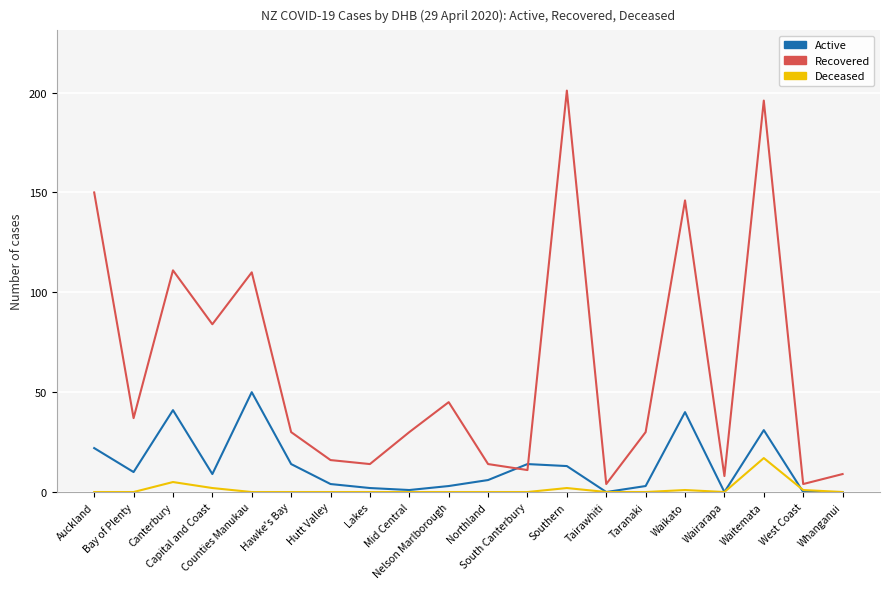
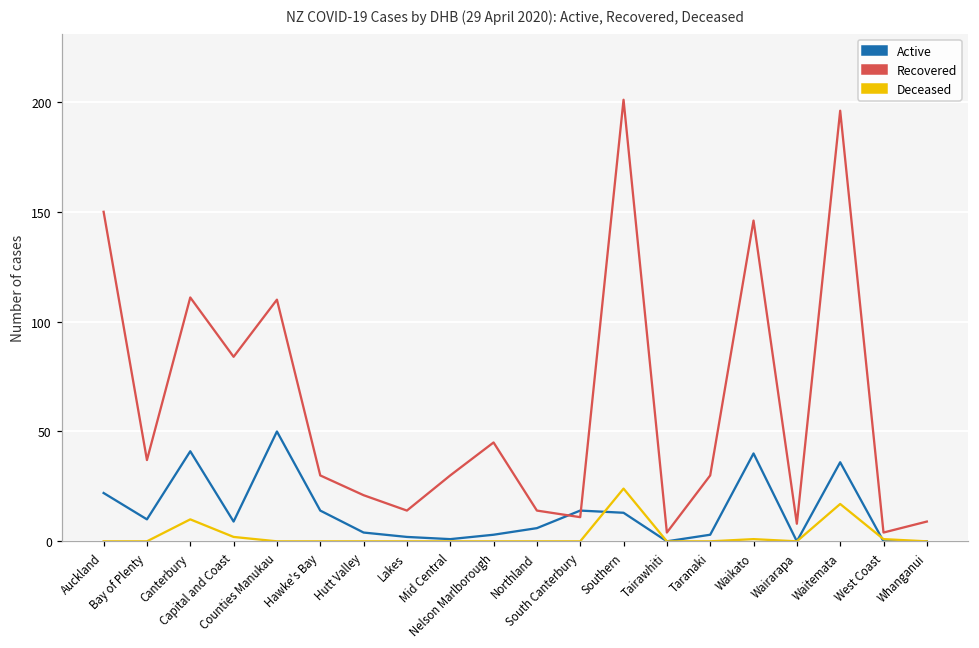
Deceased, Canterbury: 5 -> 10
Recovered, Hutt Valley: 16 -> 21
Deceased, Southern: 2 -> 24
Active, Waitemata: 31 -> 36
